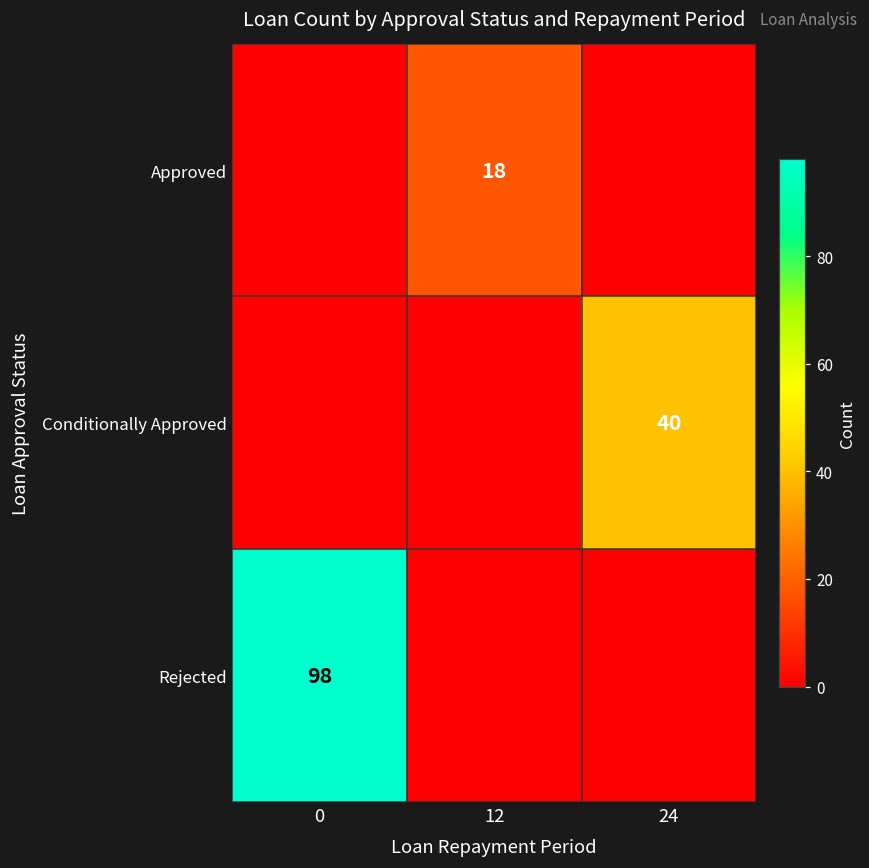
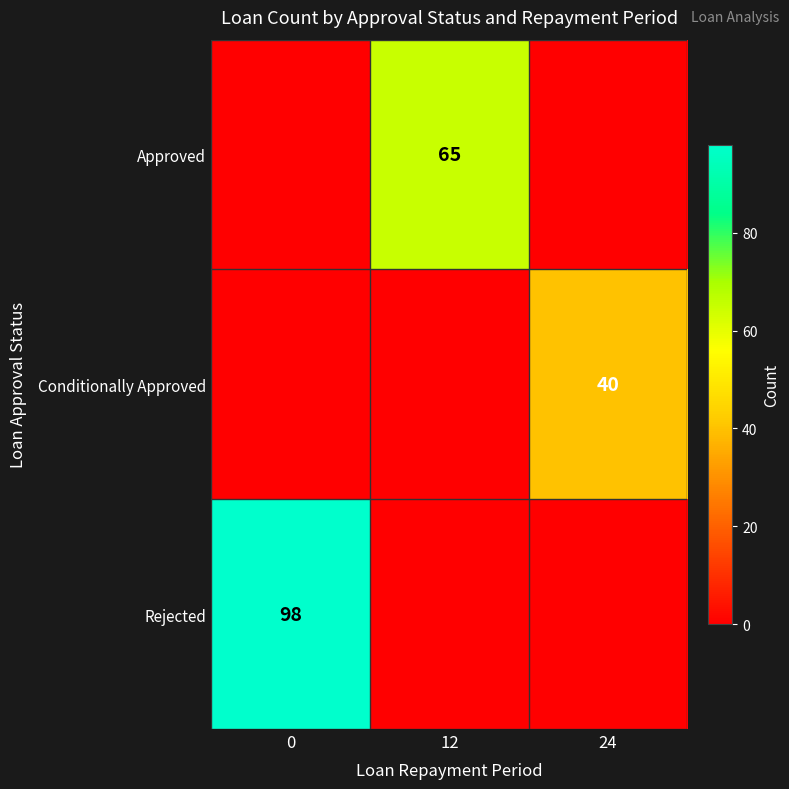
Approved, 12: 18 -> 65
